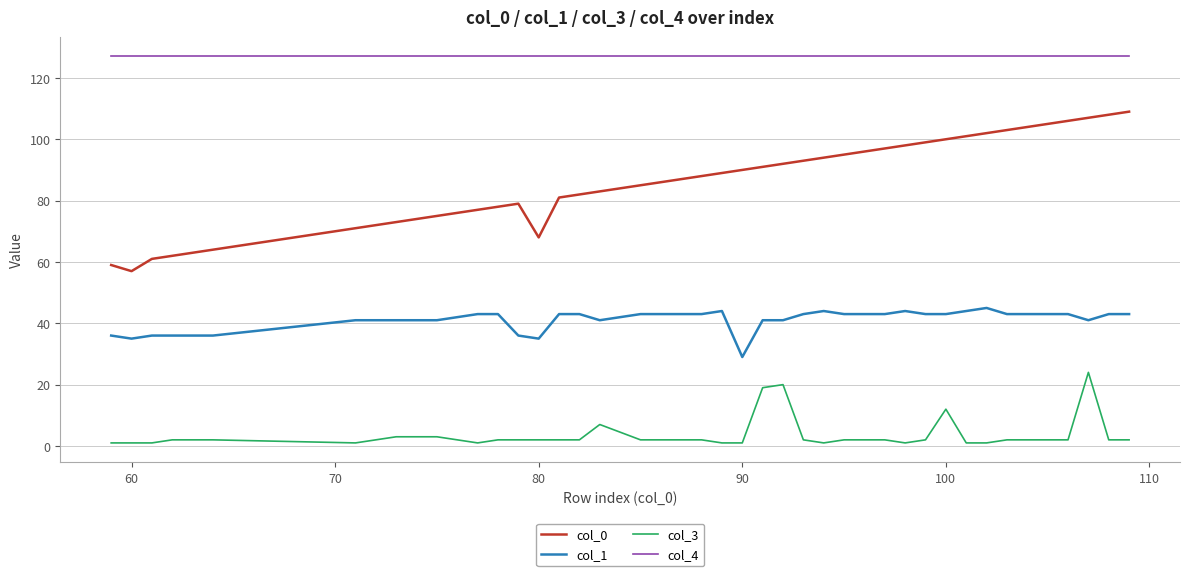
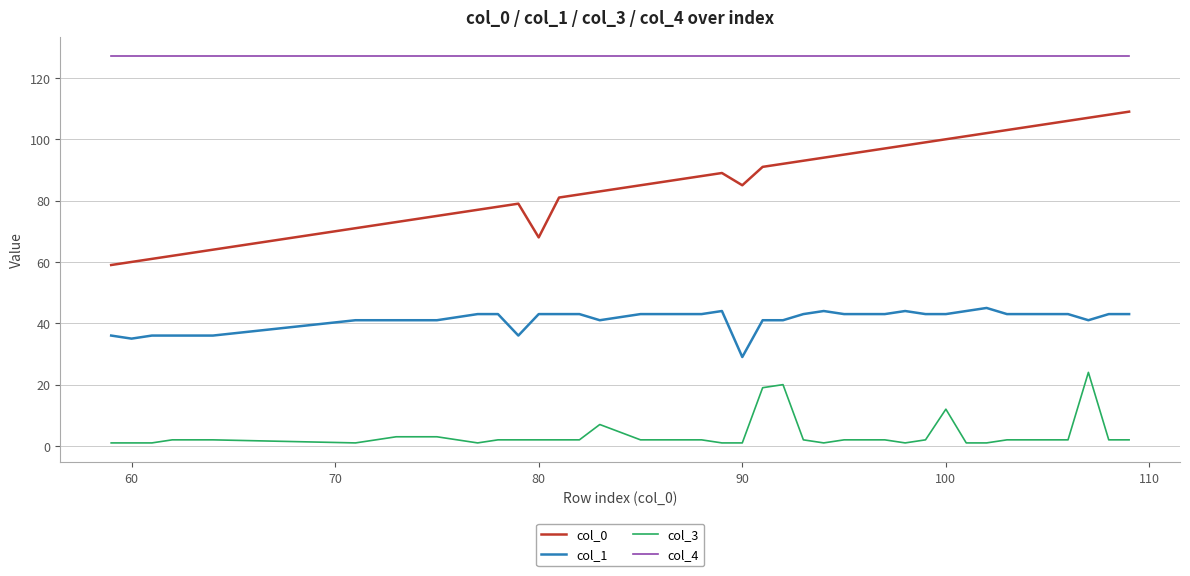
col_0, 60: 57 -> 60
col_1, 80: 35 -> 43
col_0, 90: 90 -> 85
